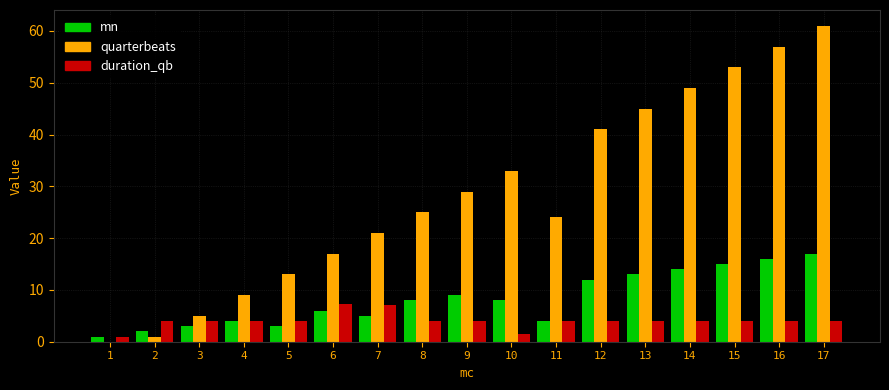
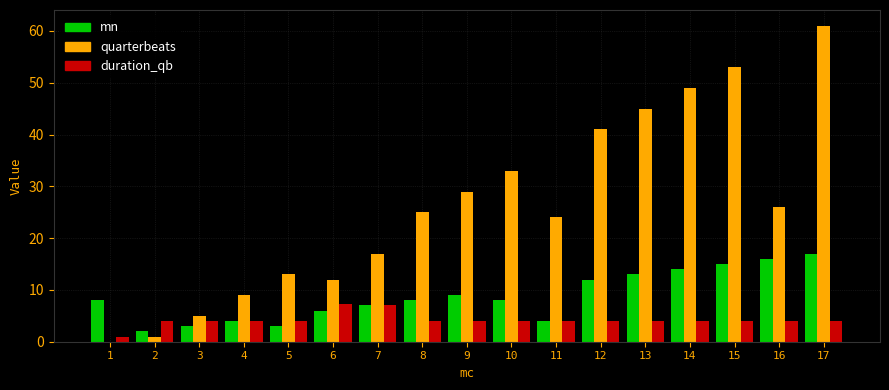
mn, 1: 1 -> 8
quarterbeats, 6: 17 -> 12
mn, 7: 5 -> 7
quarterbeats, 7: 21 -> 17
duration_qb, 10: 1 -> 4
quarterbeats, 16: 57 -> 26
